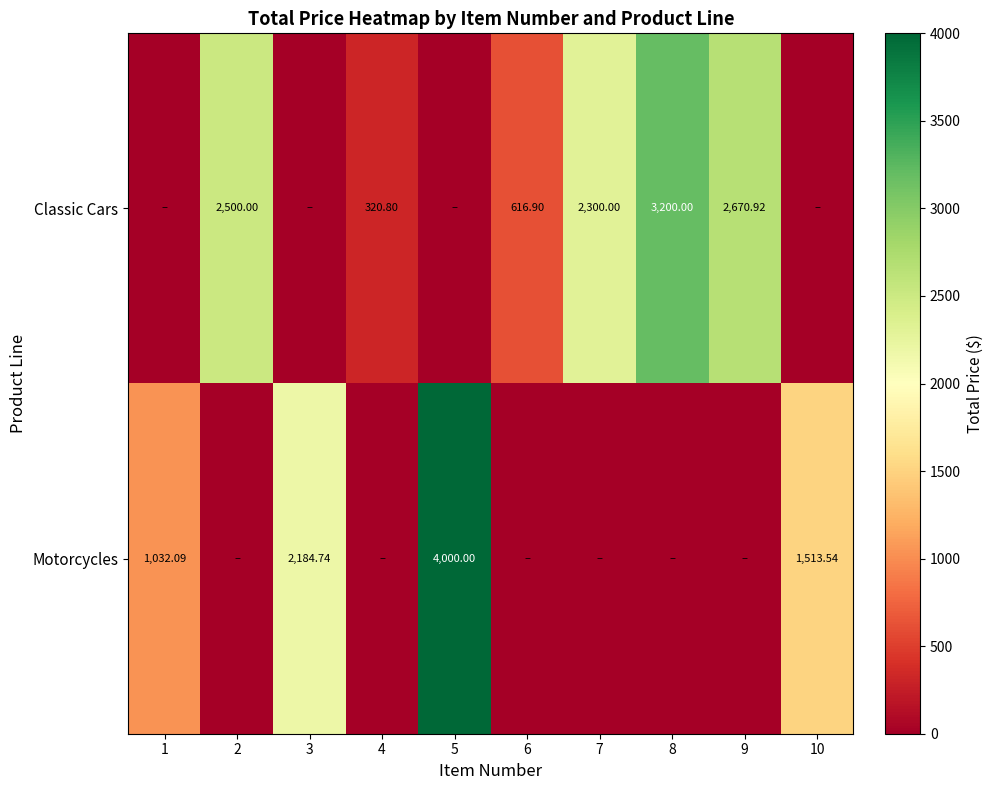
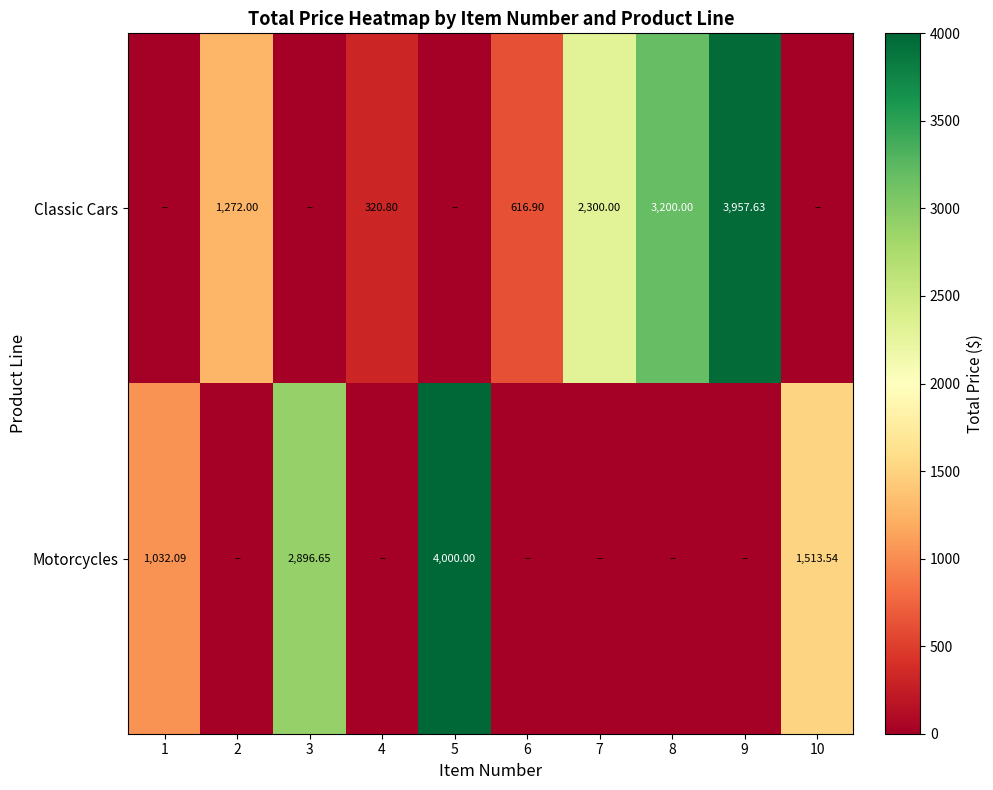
Classic Cars, 2: 2,500.00 -> 1,272.00
Classic Cars, 9: 2,670.92 -> 3,957.63
Motorcycles, 3: 2,184.74 -> 2,896.65
